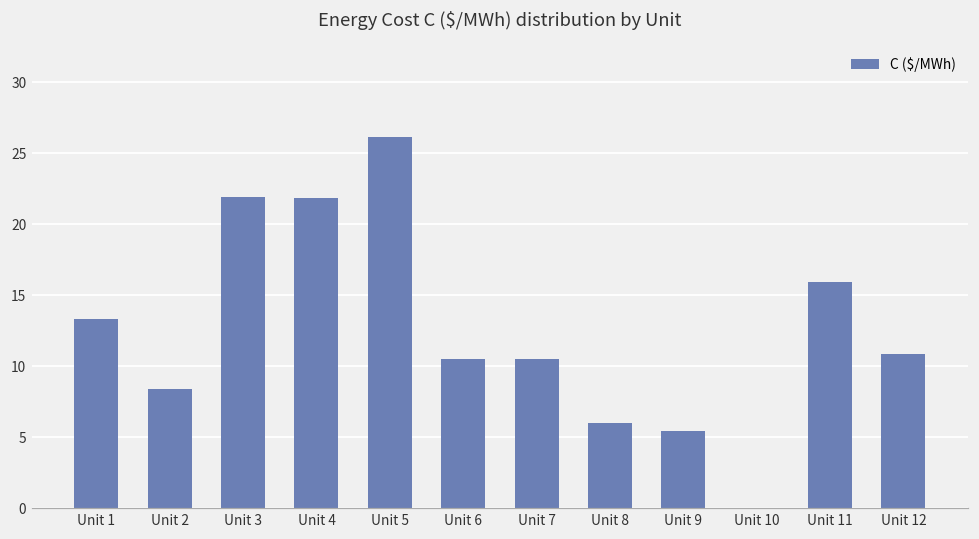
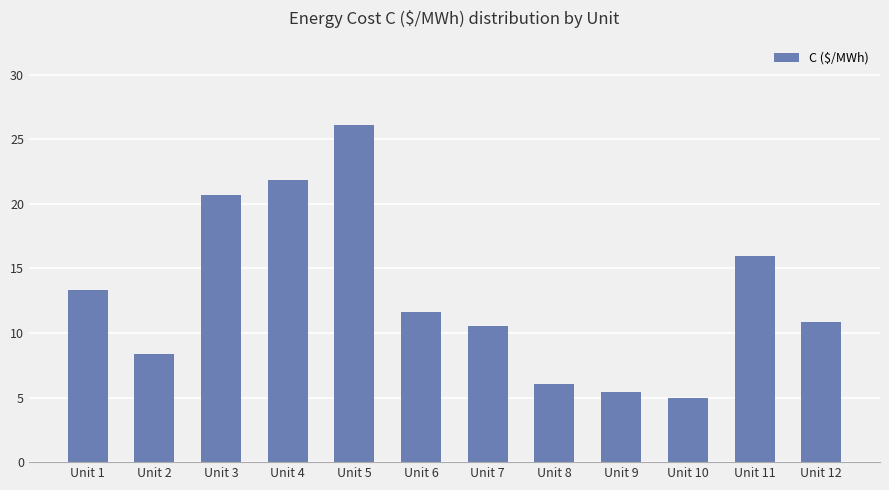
Unit 3: 21.9 -> 20.7
Unit 6: 10.5 -> 11.6
Unit 10: 0 -> 5
